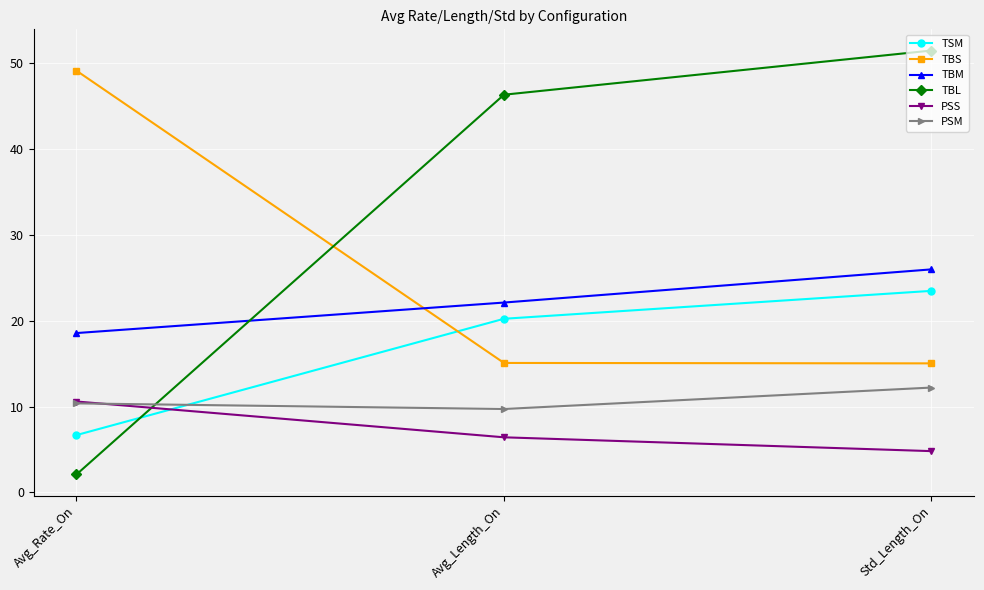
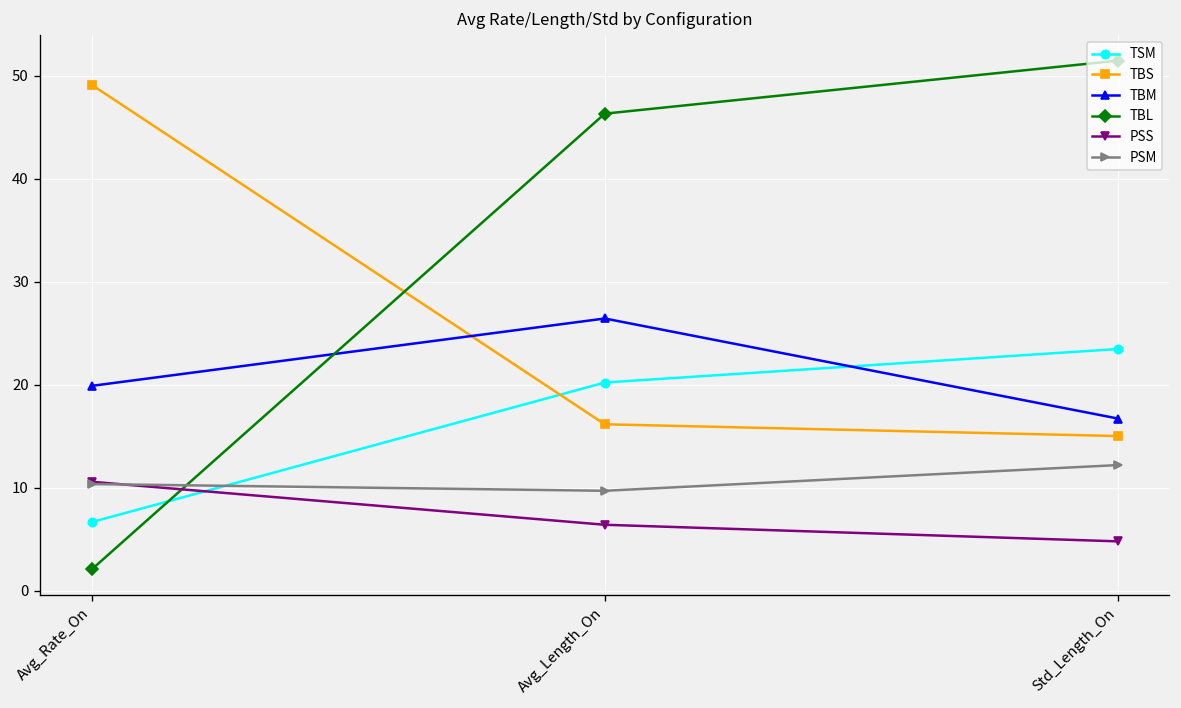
TBM, Avg_Rate_On: 19 -> 20
TBS, Avg_Length_On: 15 -> 16
TBM, Avg_Length_On: 22 -> 26
TBM, Std_Length_On: 26 -> 17
